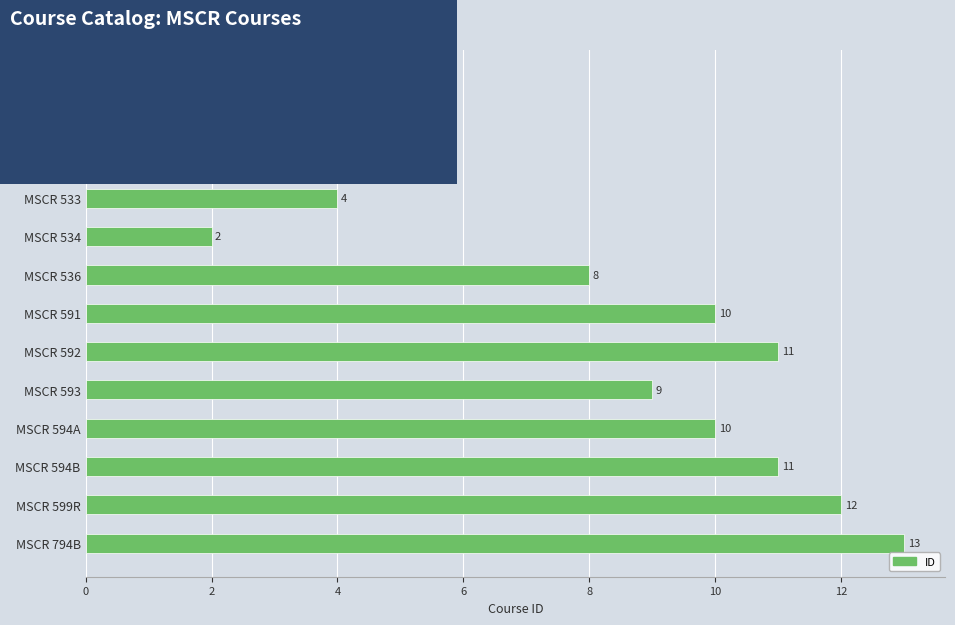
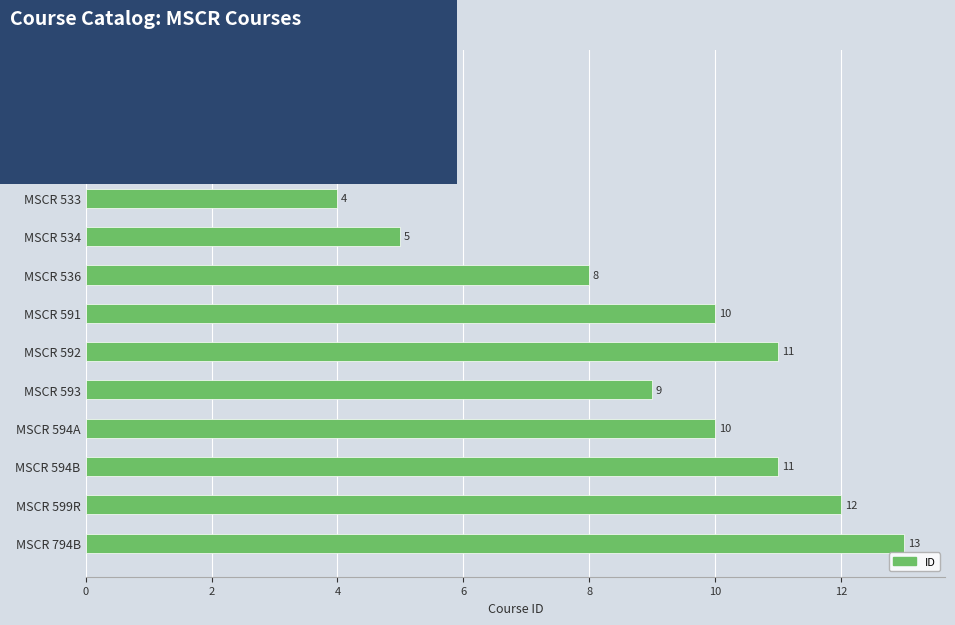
MSCR 534: 2 -> 5
